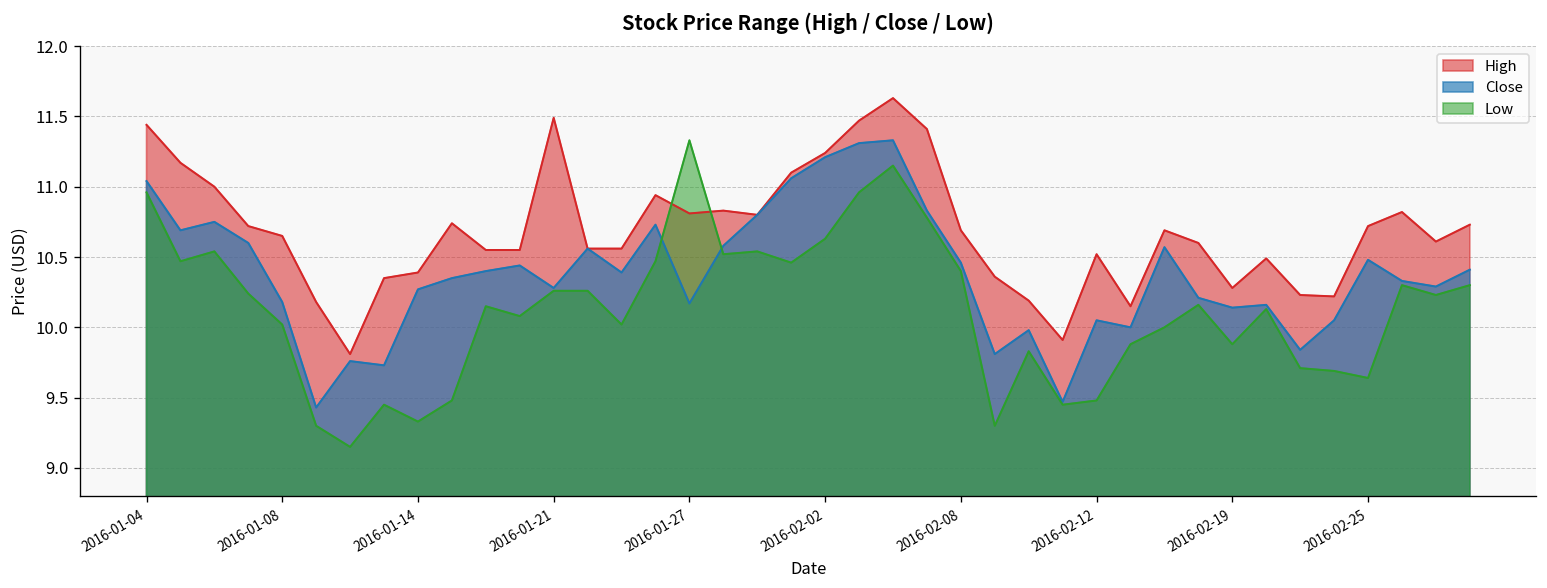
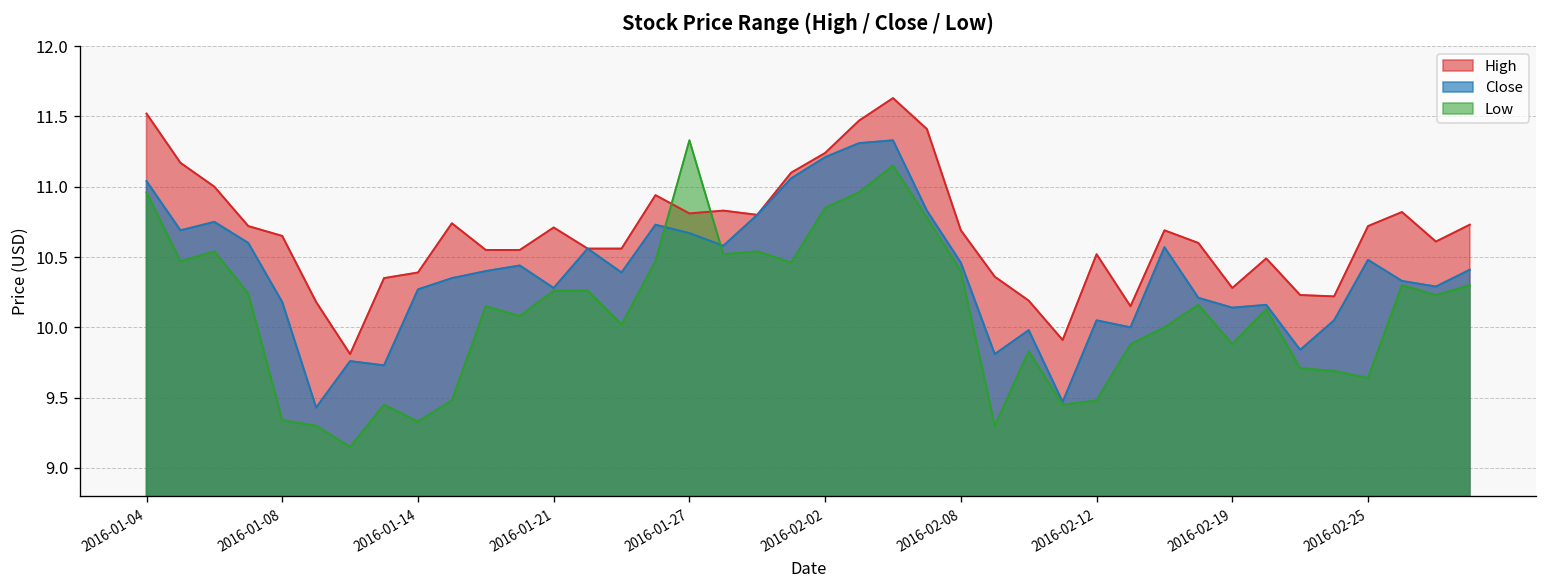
High, 2016-01-04: 11.44 -> 11.52
Low, 2016-01-08: 10.02 -> 9.34
High, 2016-01-21: 11.49 -> 10.71
Close, 2016-01-27: 10.17 -> 10.67
Low, 2016-02-02: 10.63 -> 10.85
